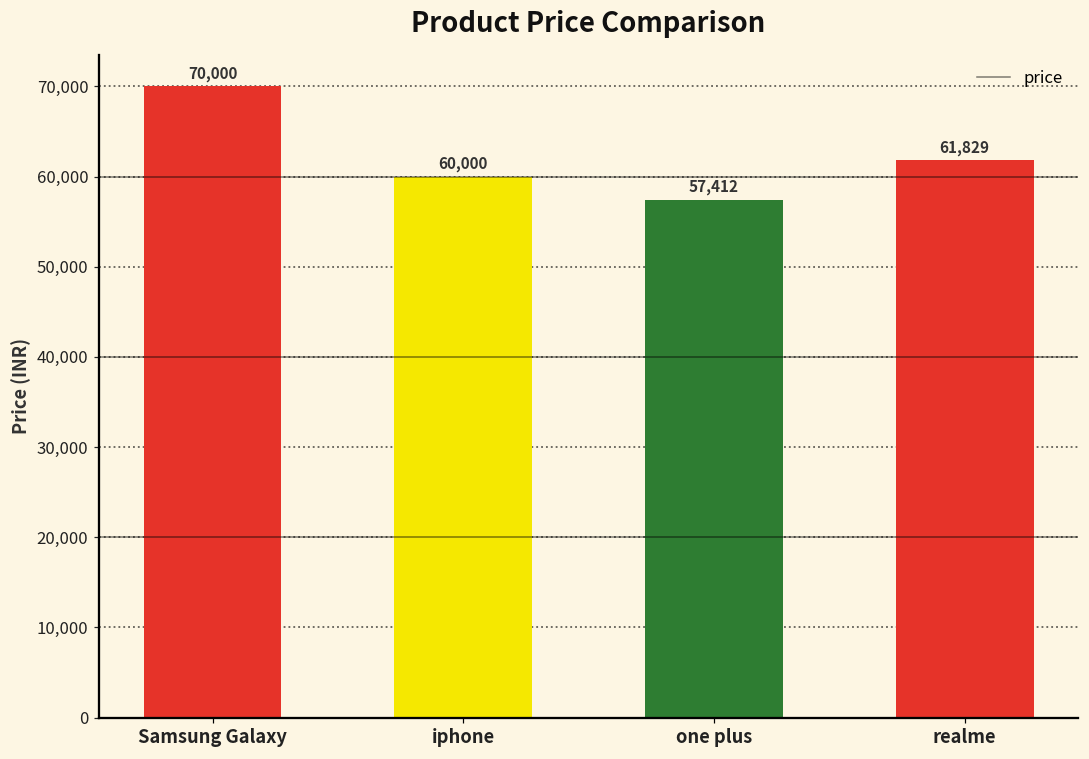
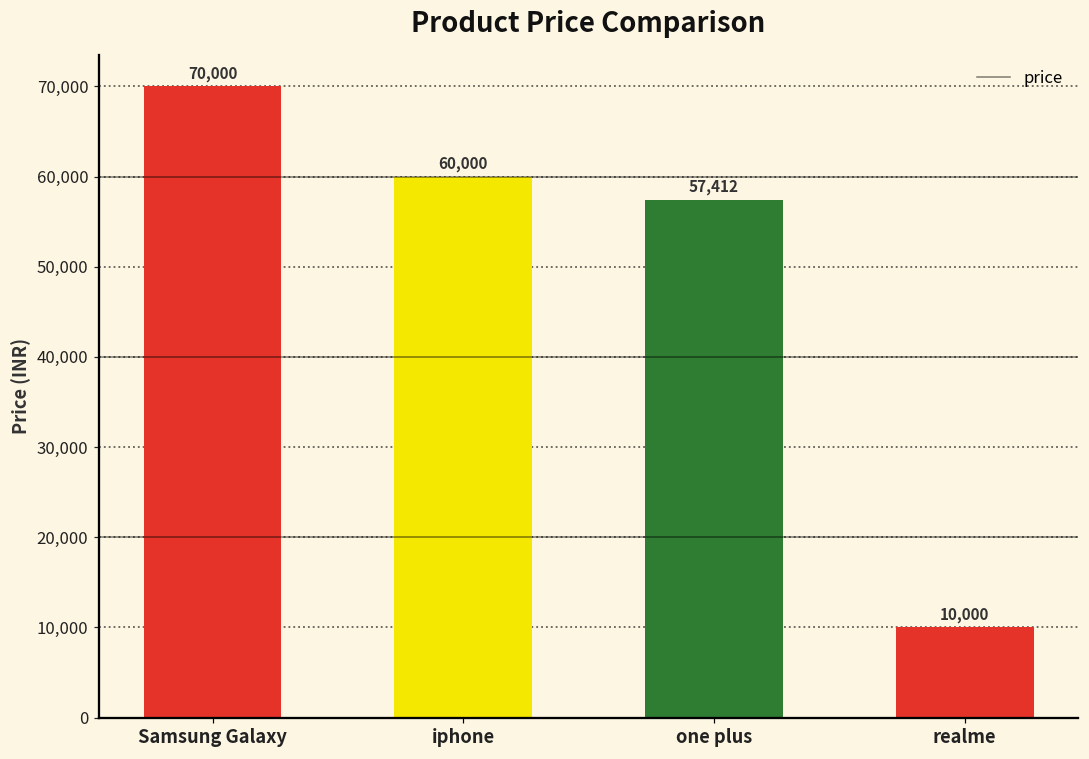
realme: 61,829 -> 10,000
